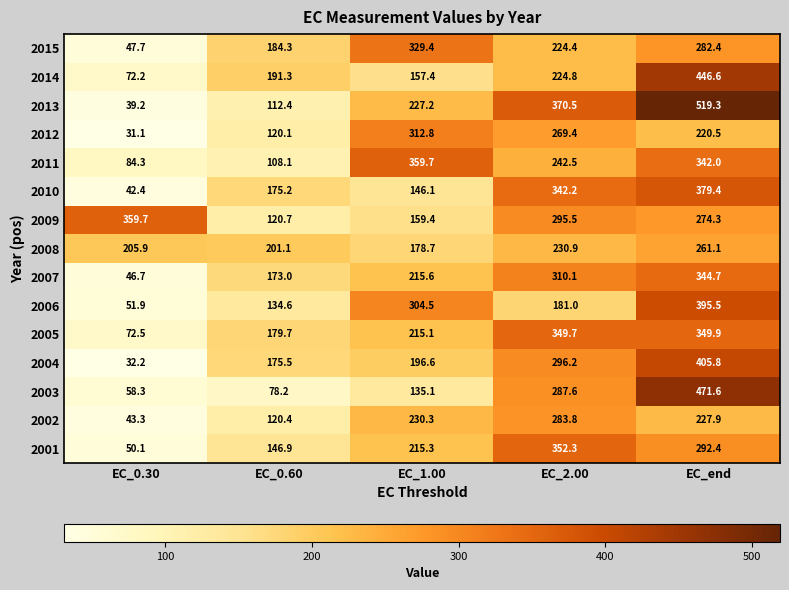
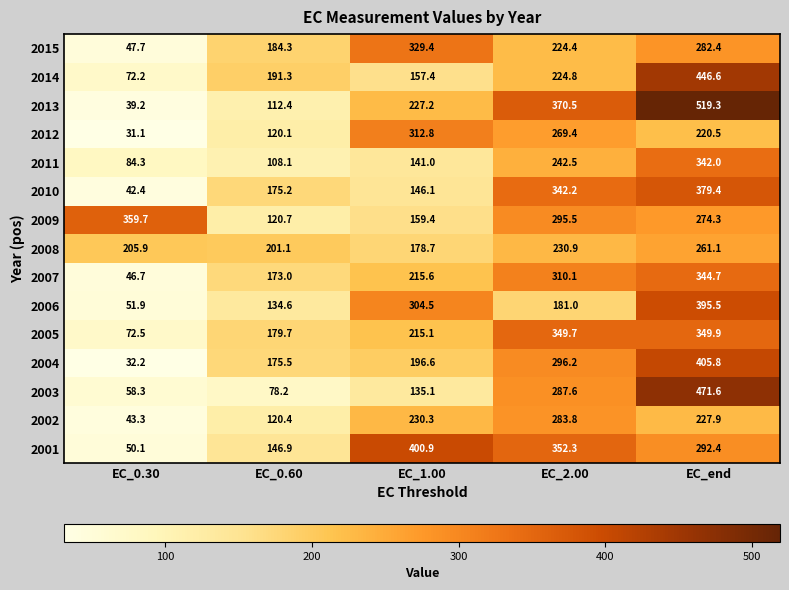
2011, EC_1.00: 359.7 -> 141.0
2001, EC_1.00: 215.3 -> 400.9
